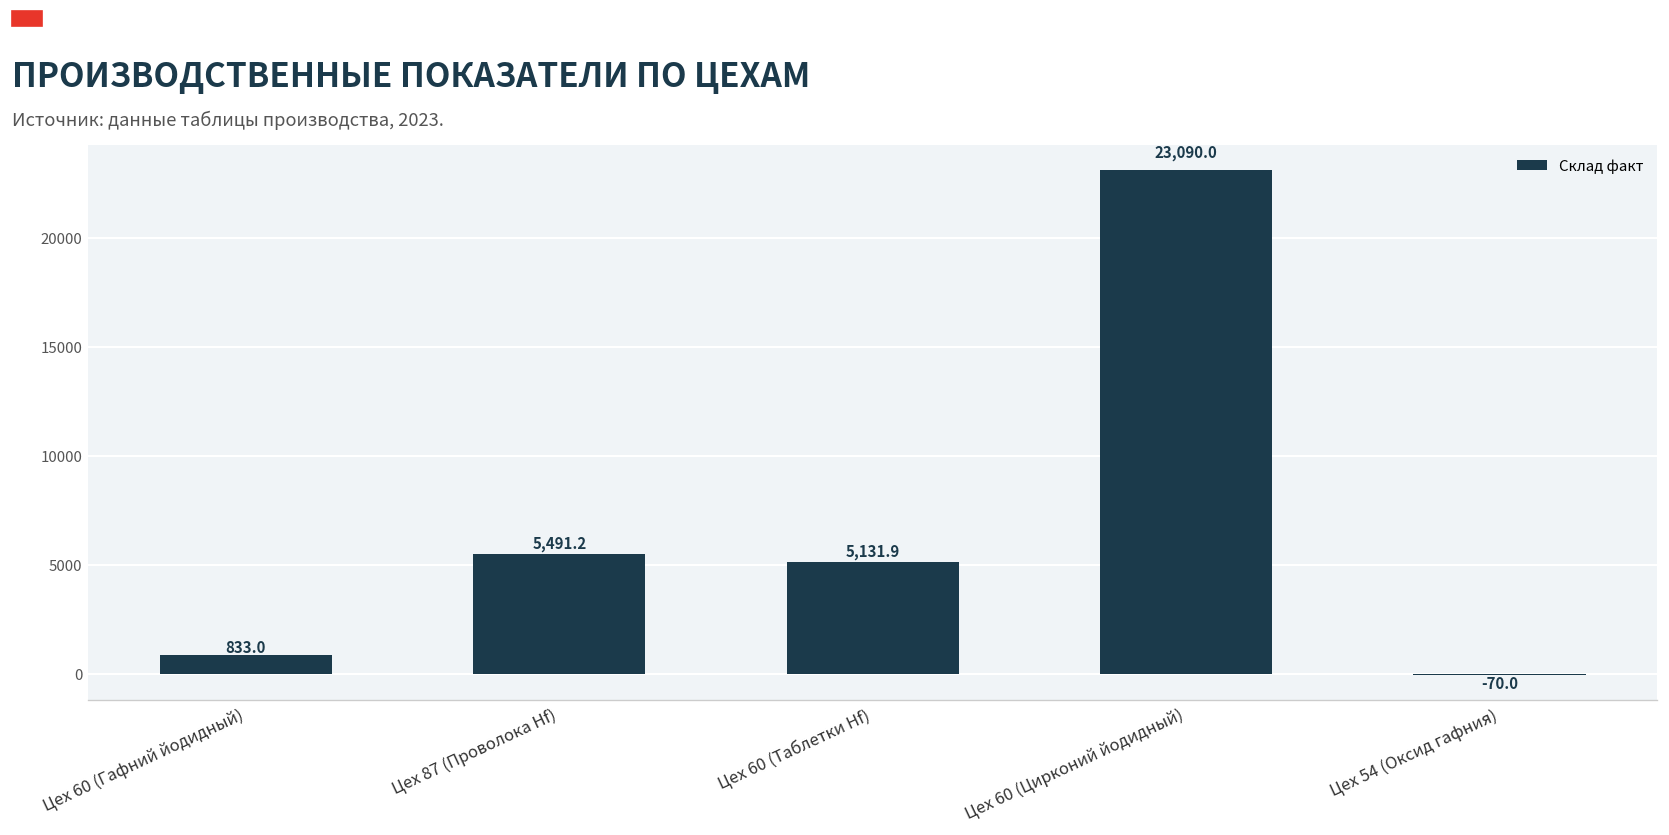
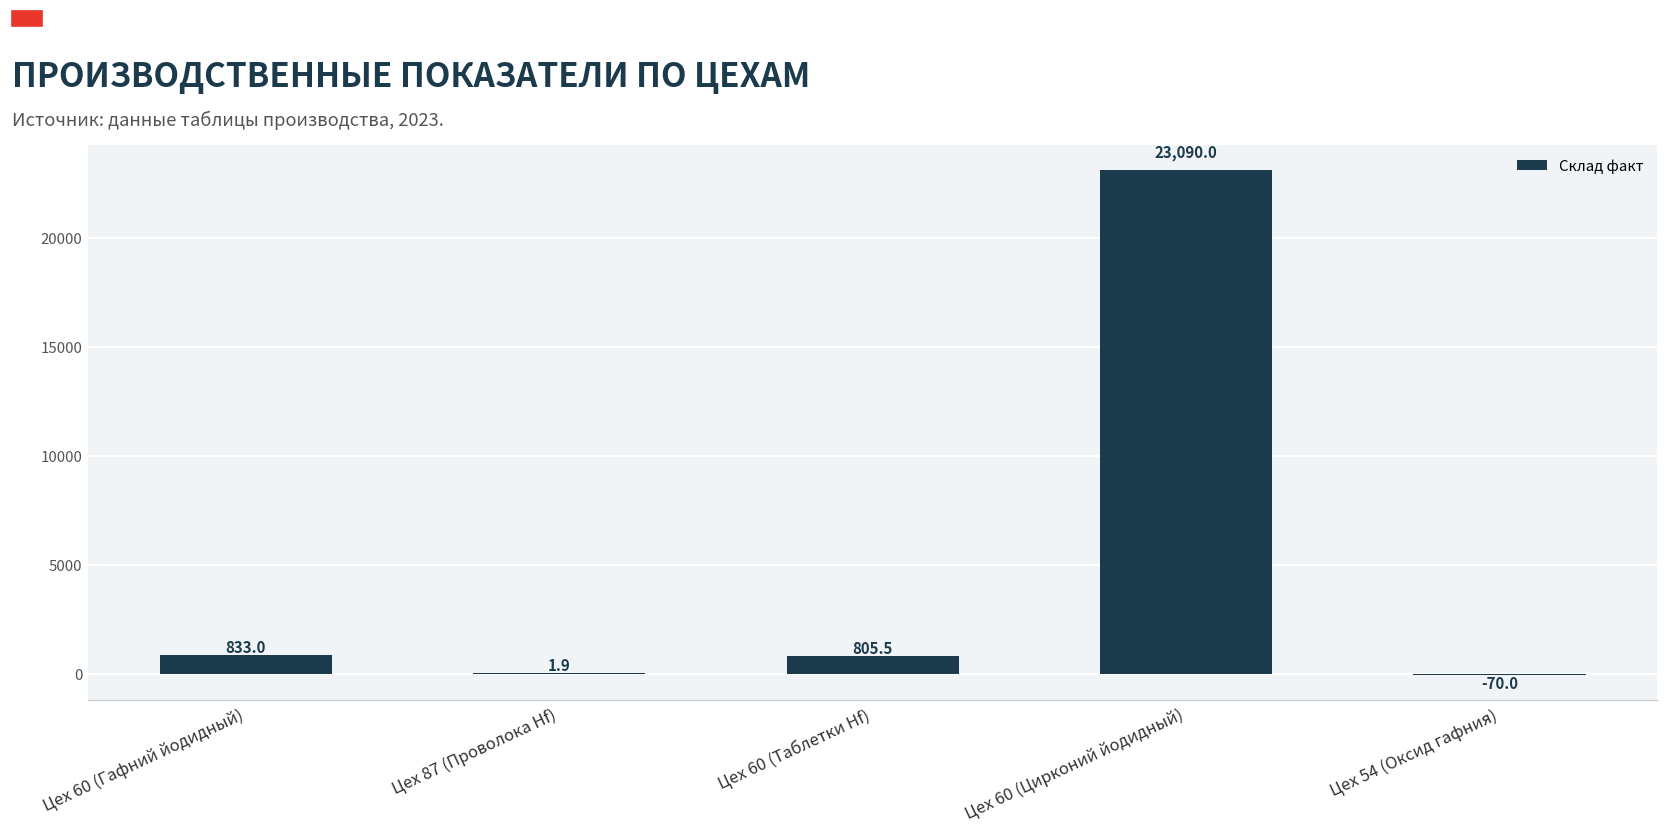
Цех 87 (Проволока Hf): 5,491.2 -> 1.9
Цех 60 (Таблетки Hf): 5,131.9 -> 805.5
